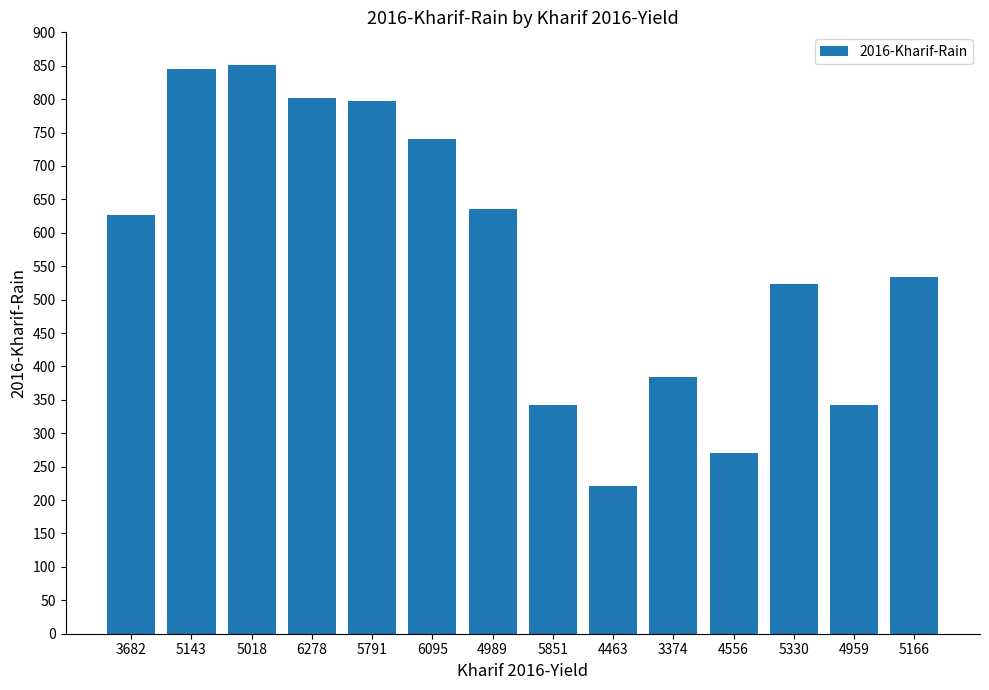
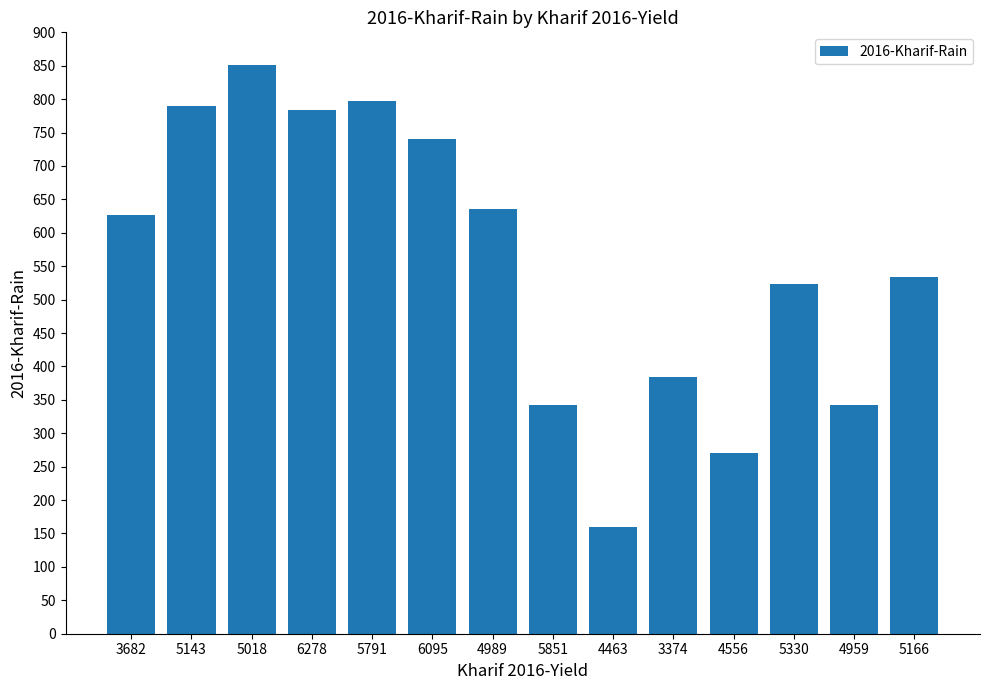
5143: 850 -> 790
6278: 800 -> 780
4463: 220 -> 160
